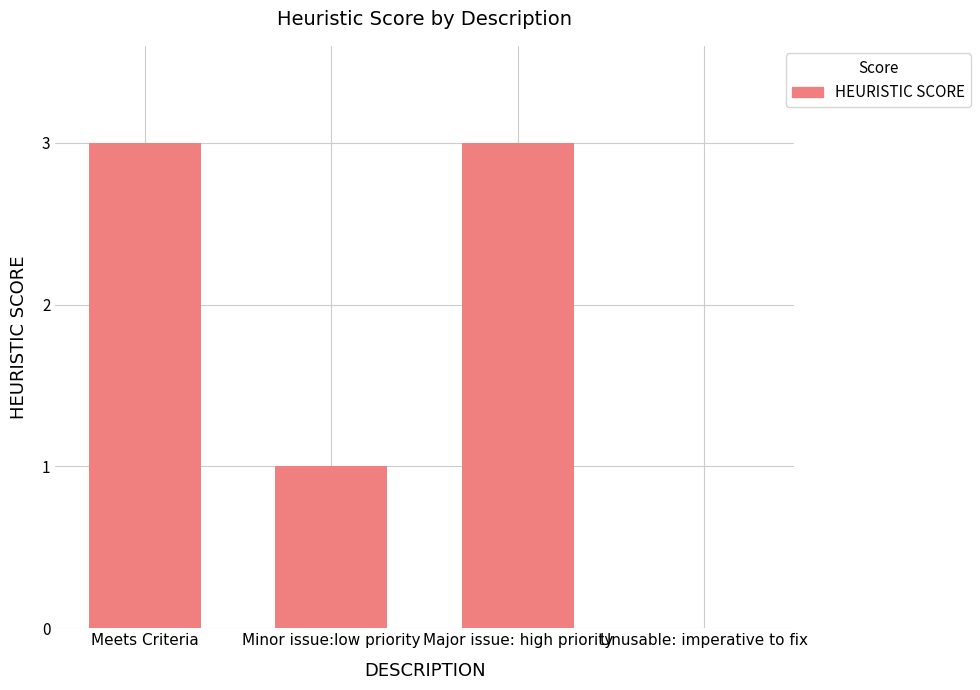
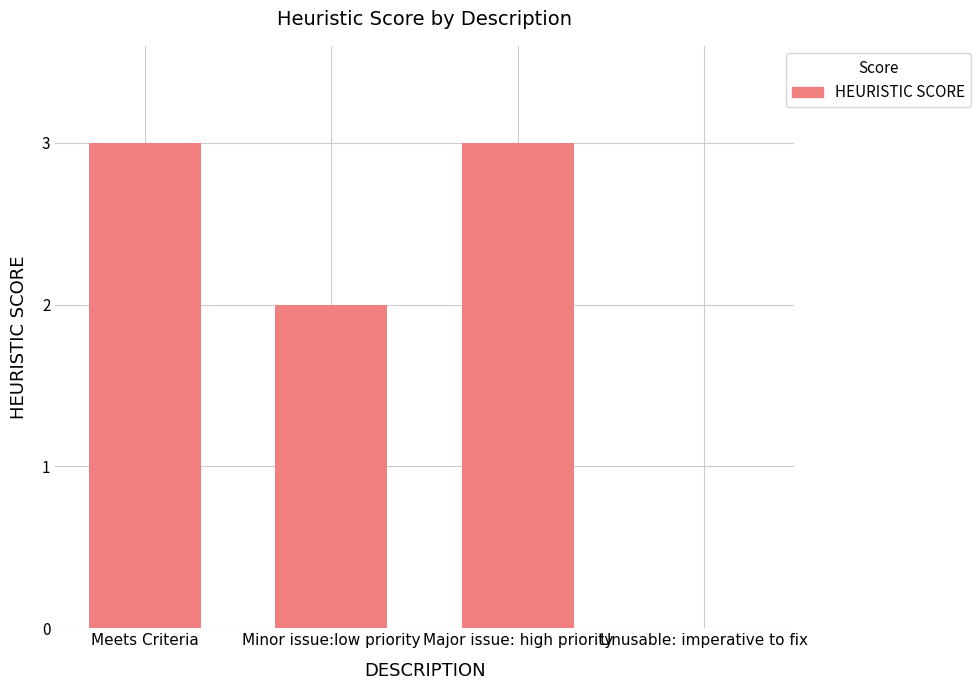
Minor issue:low priority: 1 -> 2
